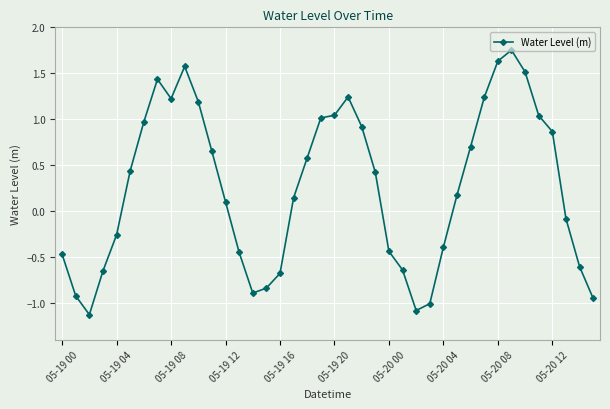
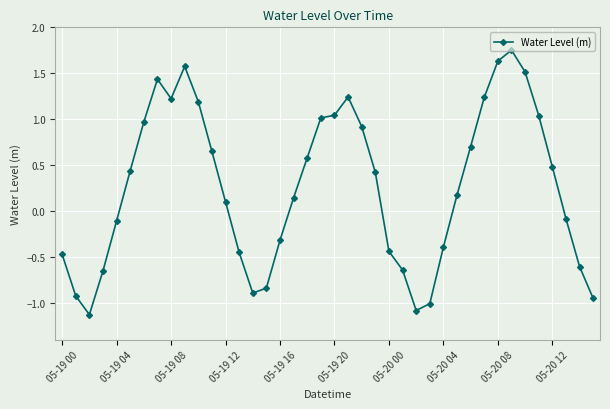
05-19 04: -0.3 -> -0.1
05-19 16: -0.7 -> -0.3
05-20 12: 0.9 -> 0.5
